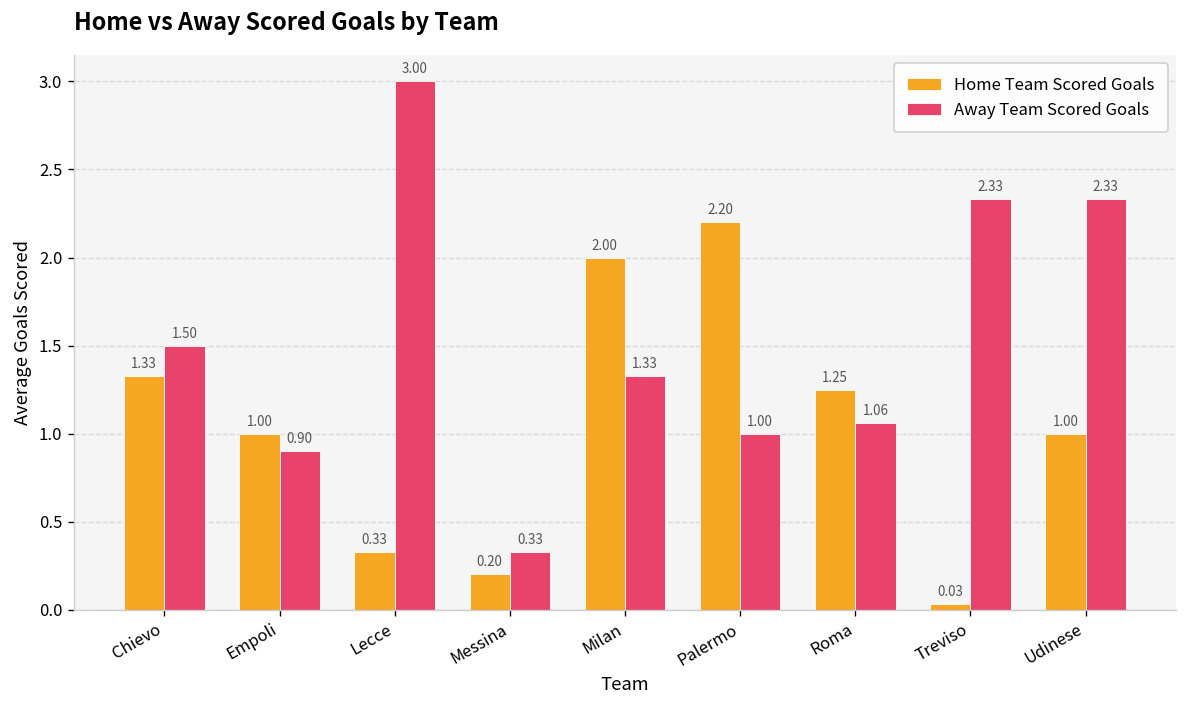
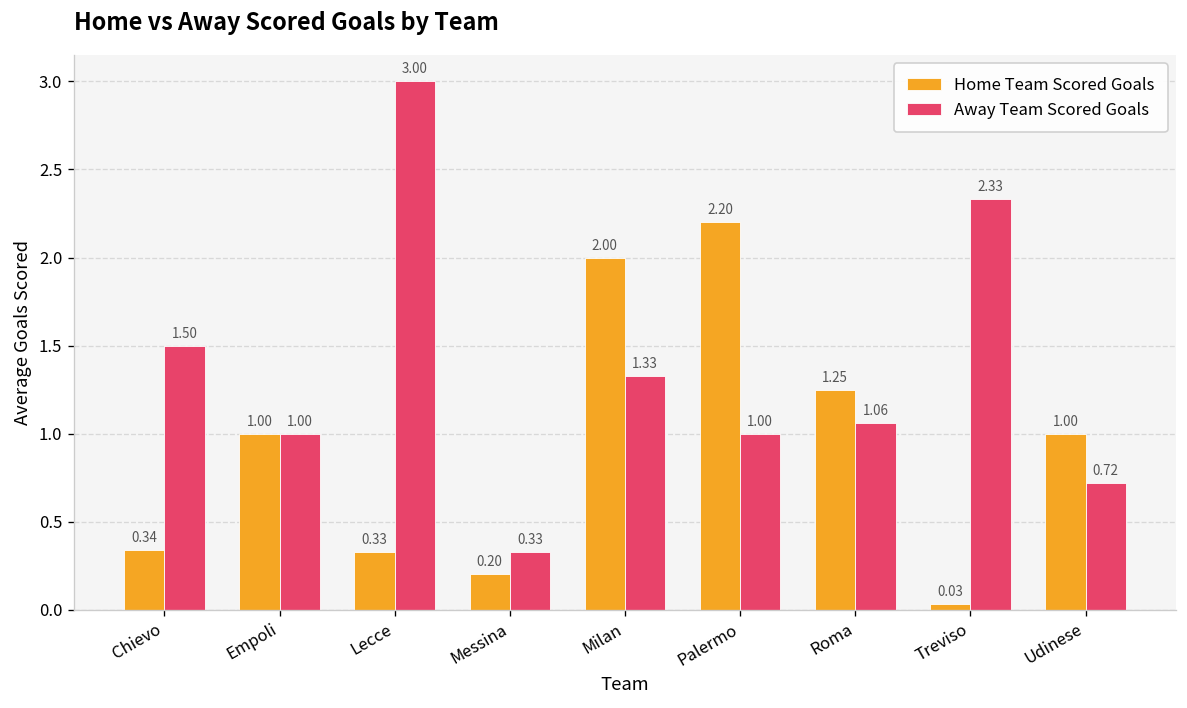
Home Team Scored Goals, Chievo: 1.33 -> 0.34
Away Team Scored Goals, Empoli: 0.90 -> 1.00
Away Team Scored Goals, Udinese: 2.33 -> 0.72
